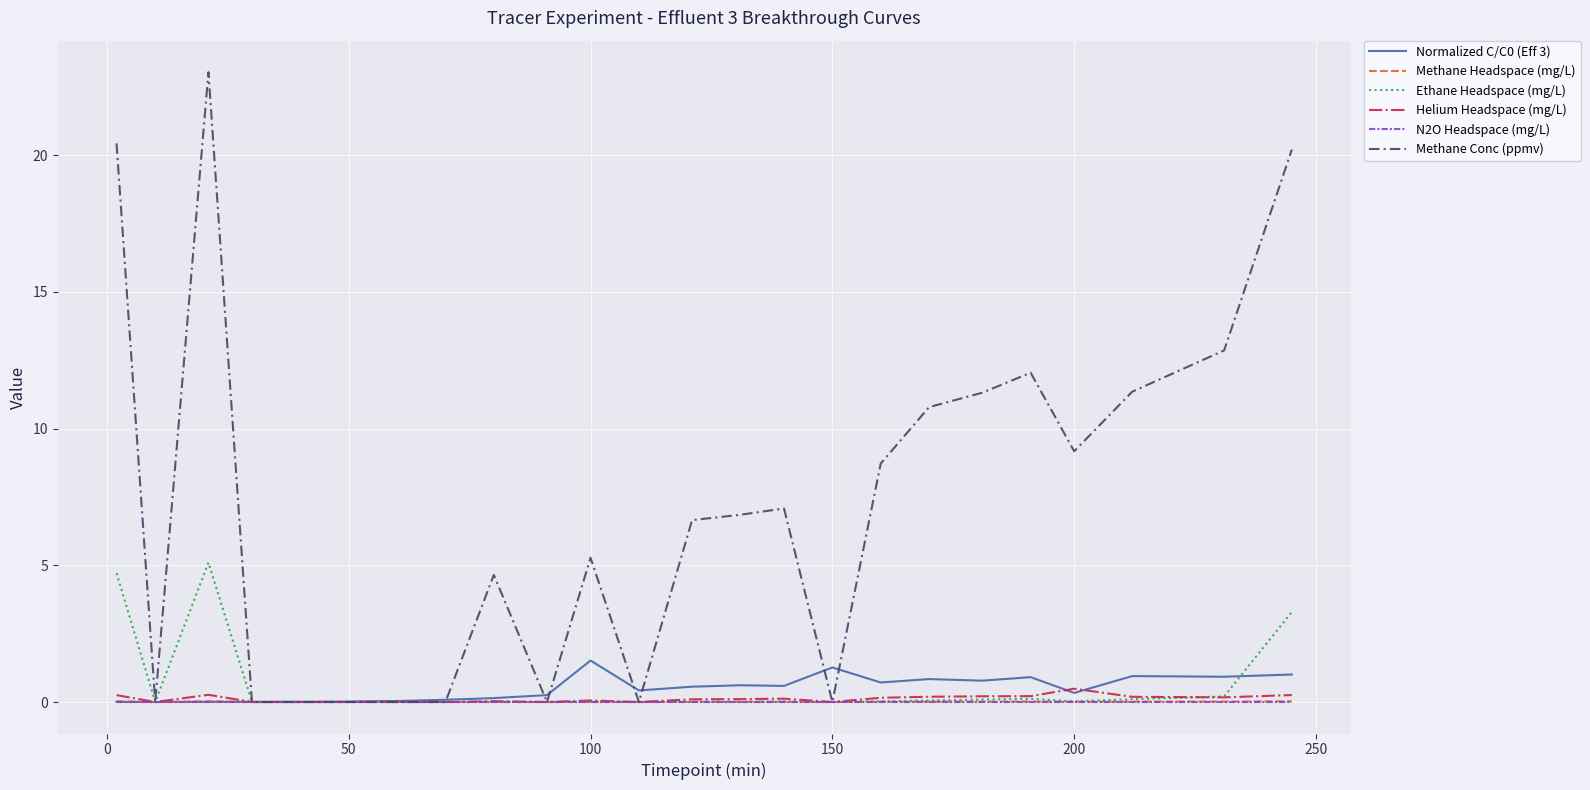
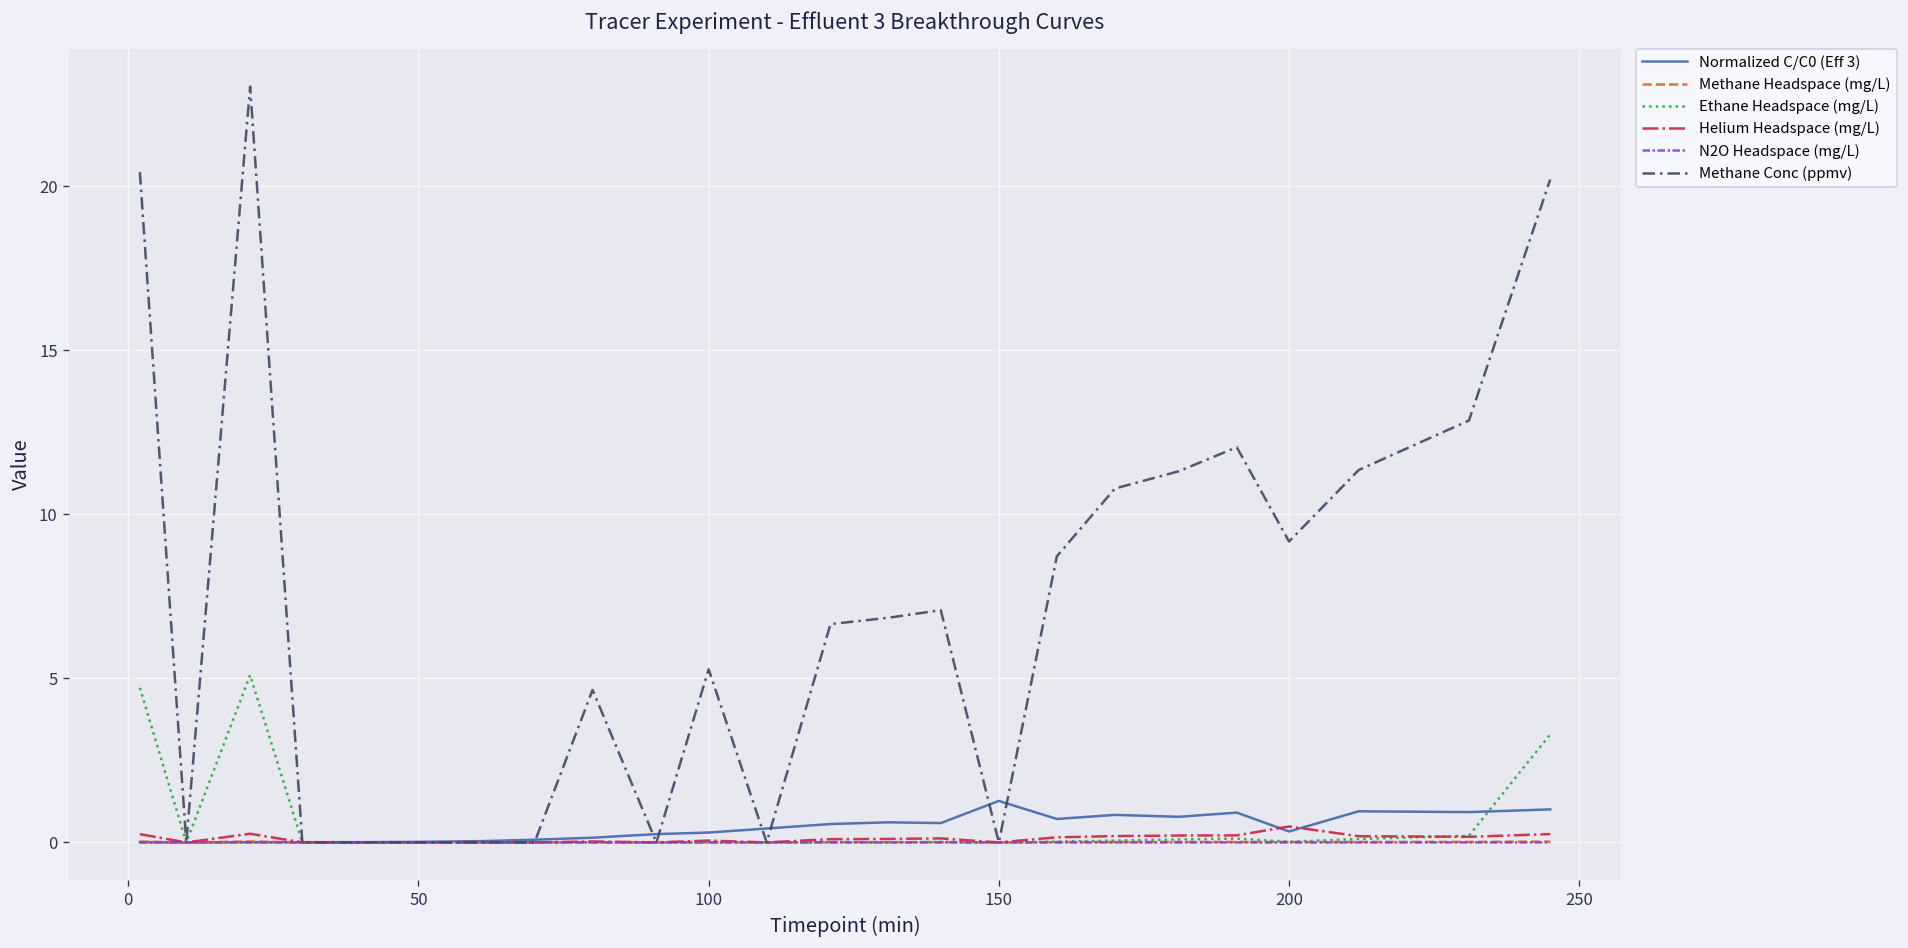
Normalized C/C0 (Eff 3), 100: 1.5 -> 0.3
